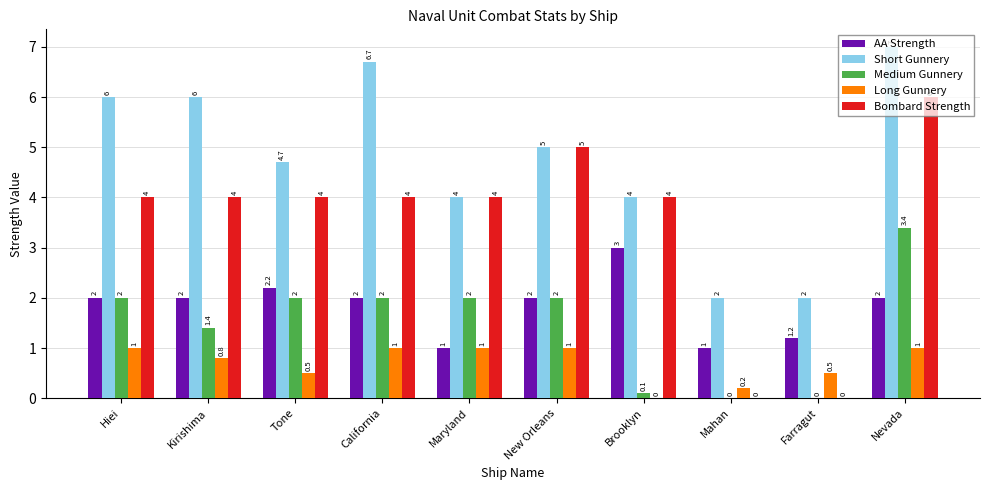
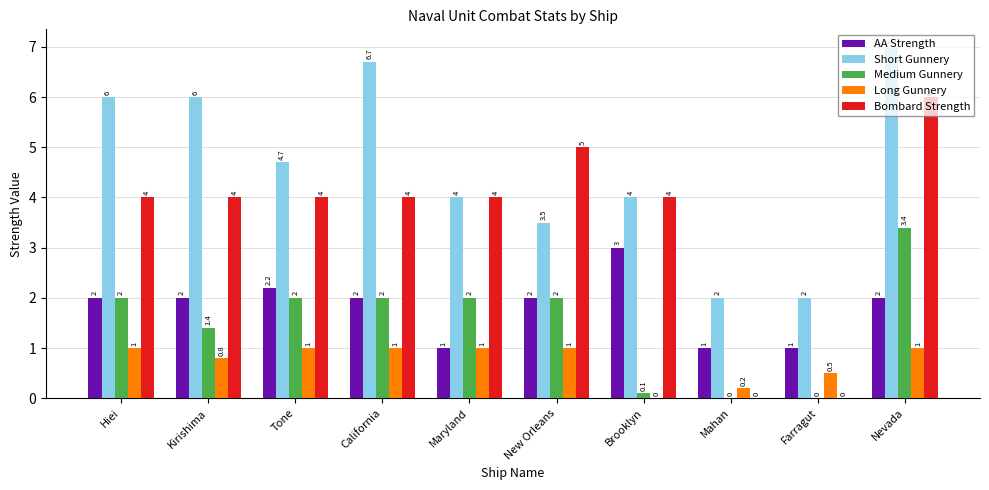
Long Gunnery, Tone: 0.5 -> 1
Short Gunnery, New Orleans: 5 -> 3.5
AA Strength, Farragut: 1.2 -> 1
